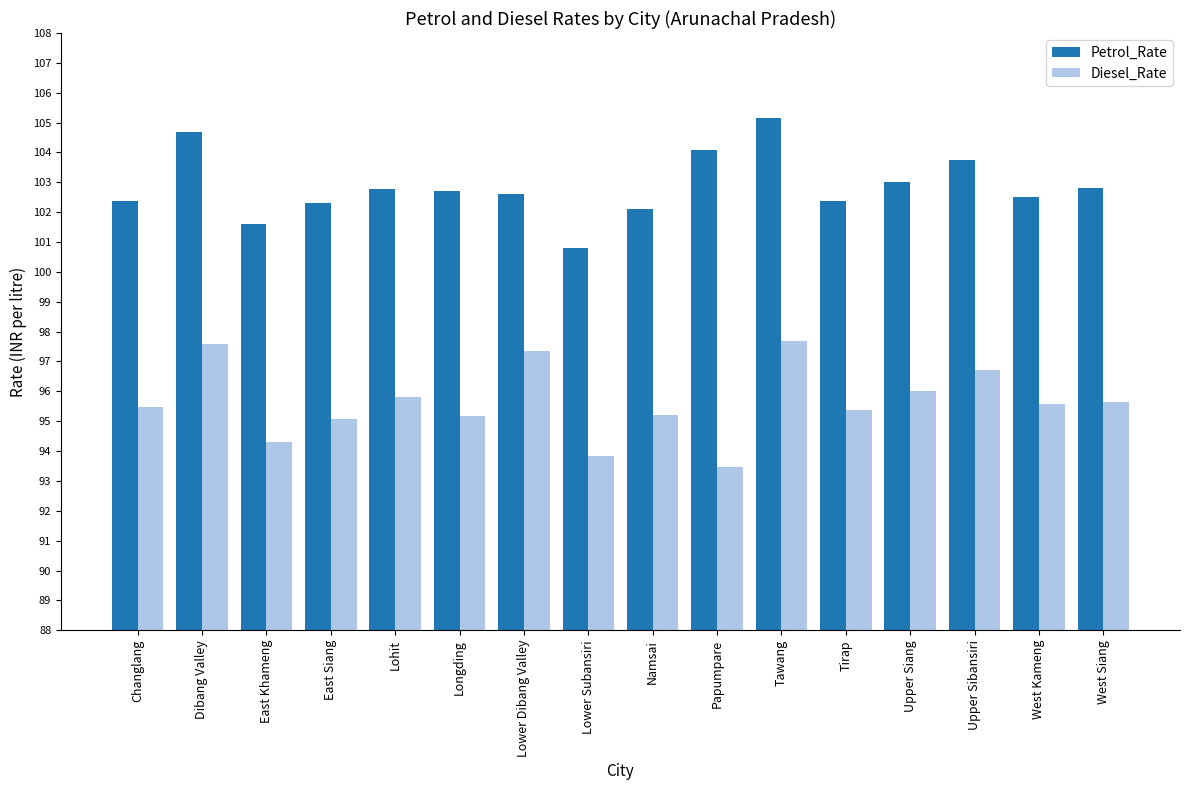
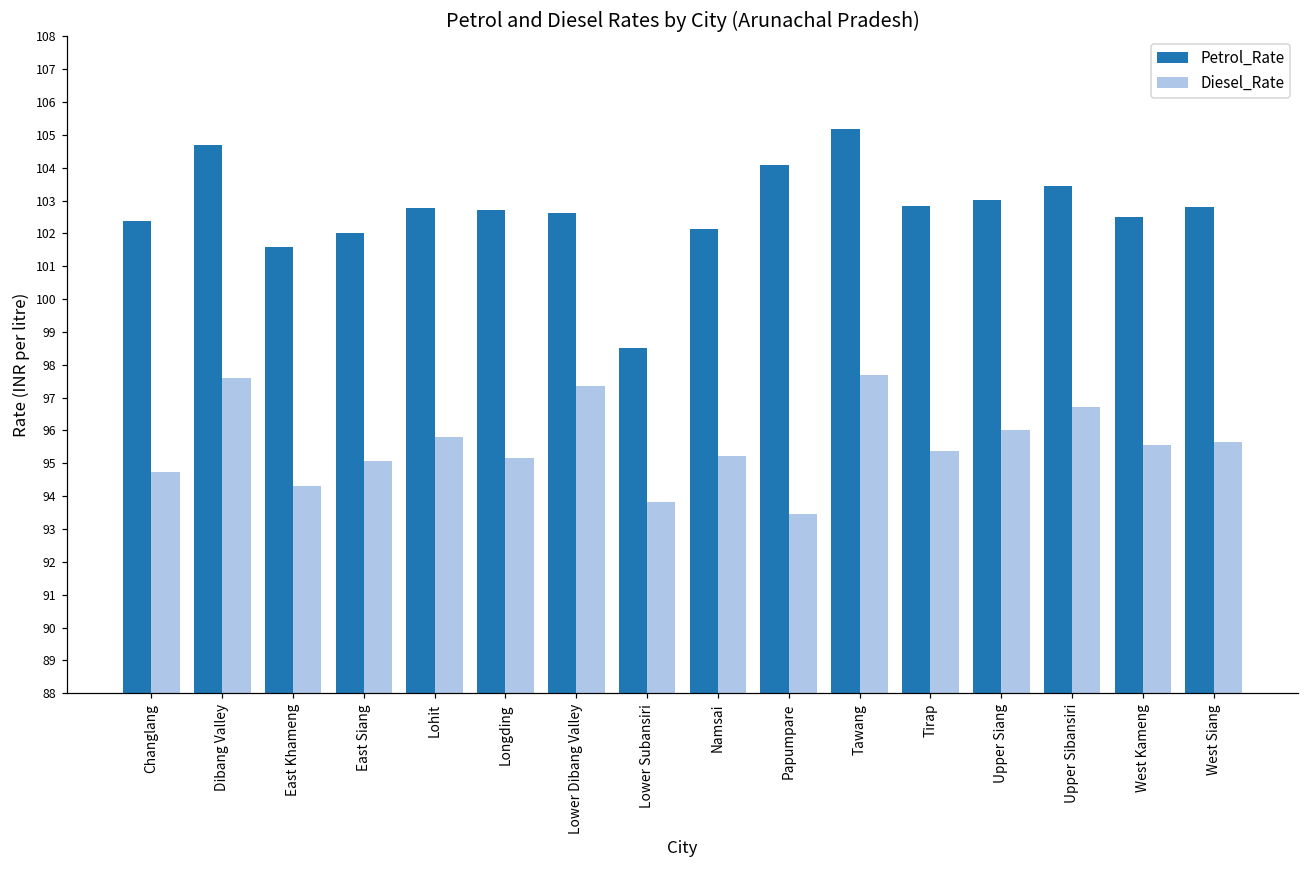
Diesel_Rate, Changlang: 95.5 -> 94.8
Petrol_Rate, East Siang: 102.3 -> 102.0
Petrol_Rate, Lower Subansiri: 100.8 -> 98.5
Petrol_Rate, Tirap: 102.4 -> 102.8
Petrol_Rate, Upper Sibansiri: 103.7 -> 103.5
